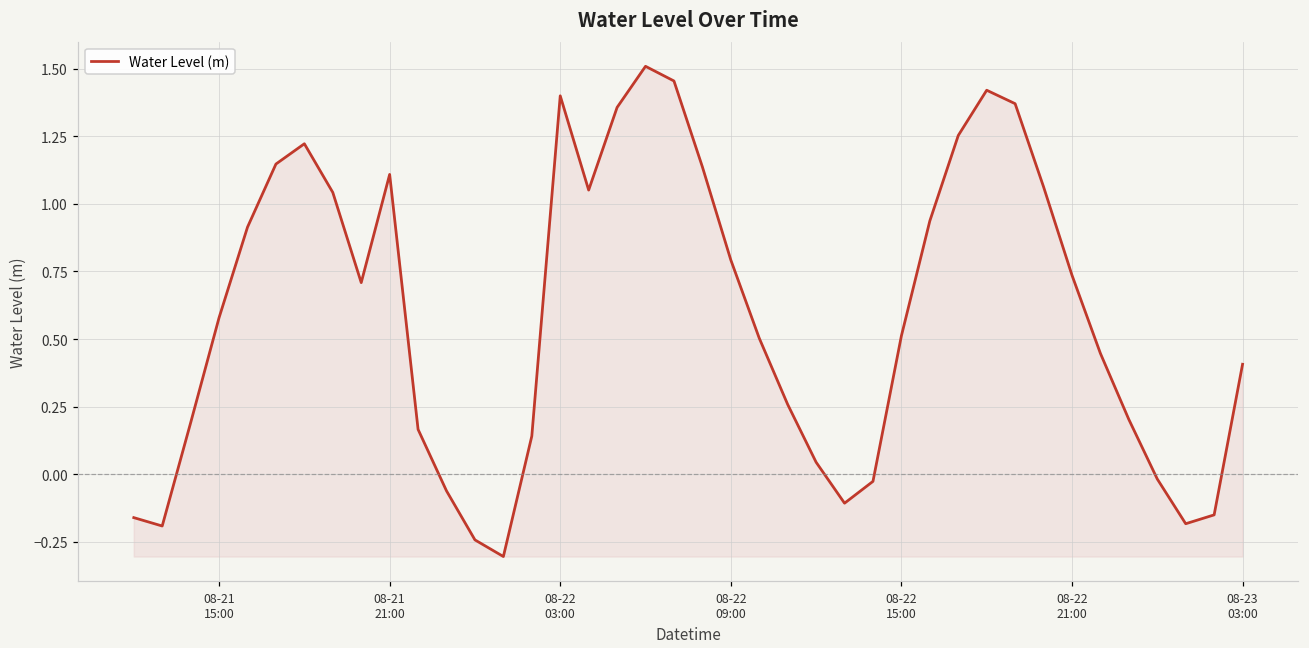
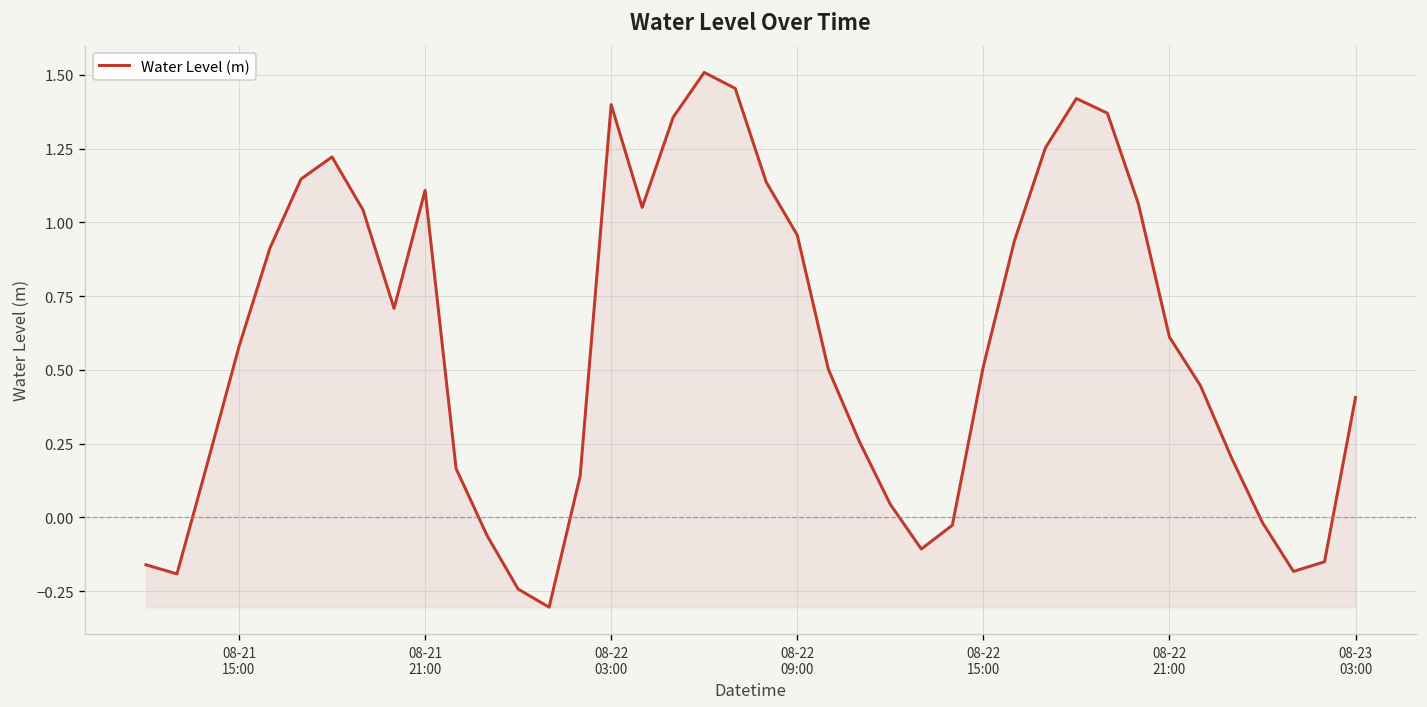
08-22 09:00: 0.79 -> 0.96
08-22 21:00: 0.74 -> 0.61
